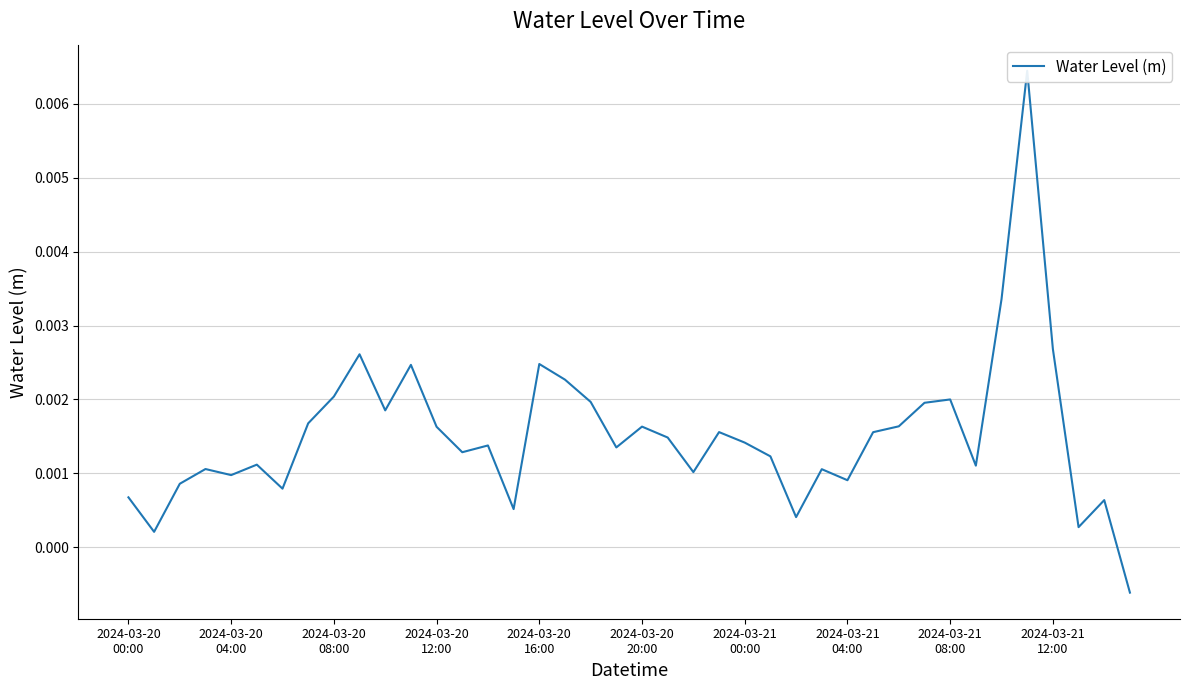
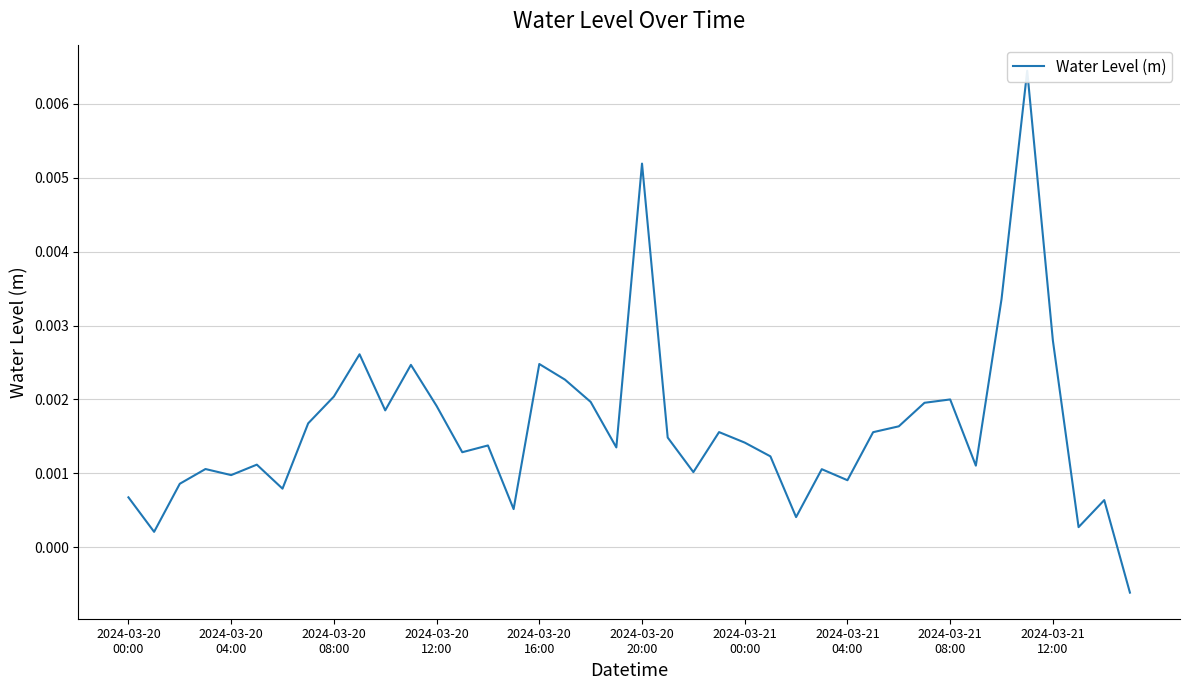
2024-03-20 12:00: 0.0016 -> 0.0019
2024-03-20 20:00: 0.0016 -> 0.0052
2024-03-21 12:00: 0.0027 -> 0.0028
